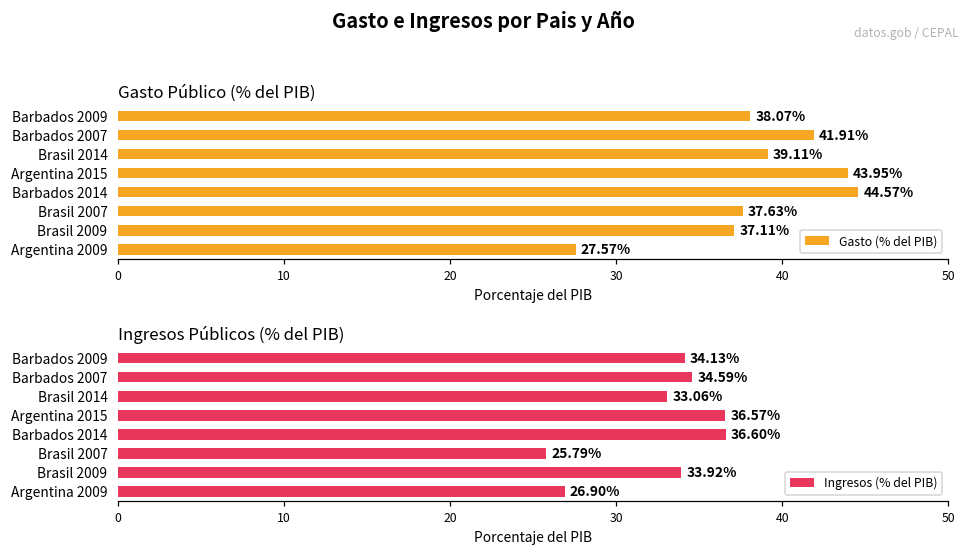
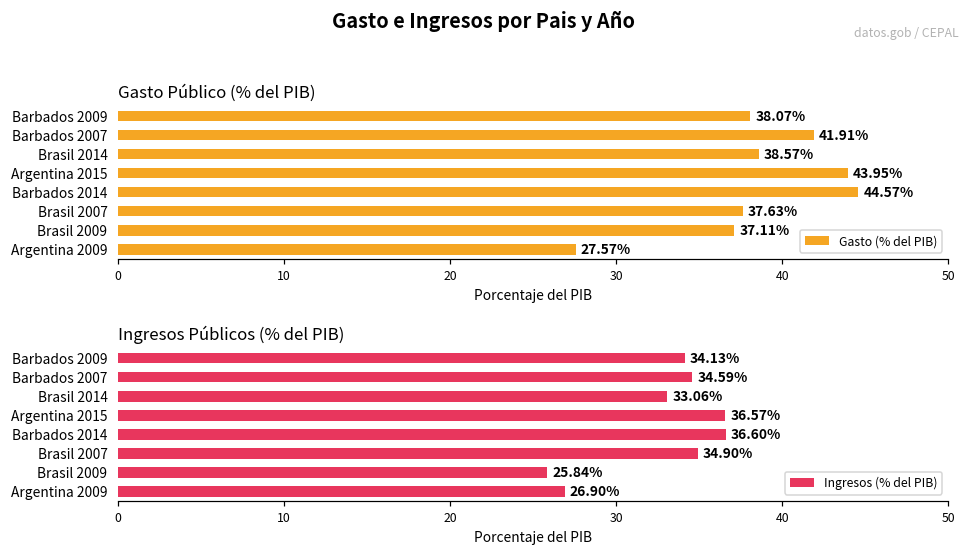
Gasto Público (% del PIB), Brasil 2014: 39.11% -> 38.57%
Ingresos Públicos (% del PIB), Brasil 2007: 25.79% -> 34.90%
Ingresos Públicos (% del PIB), Brasil 2009: 33.92% -> 25.84%
